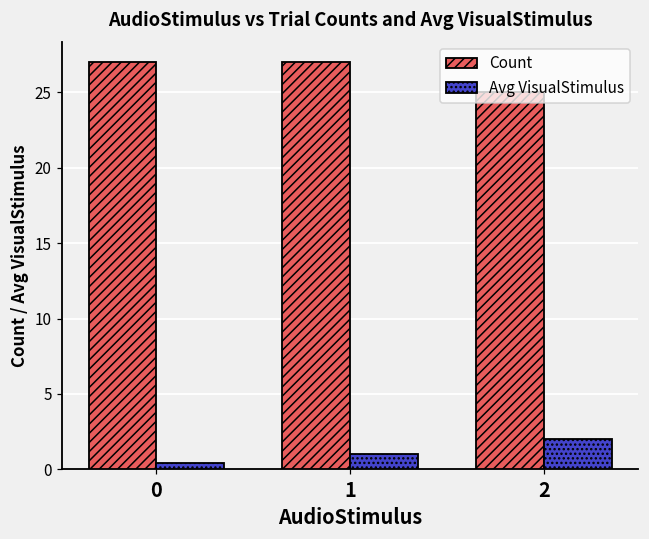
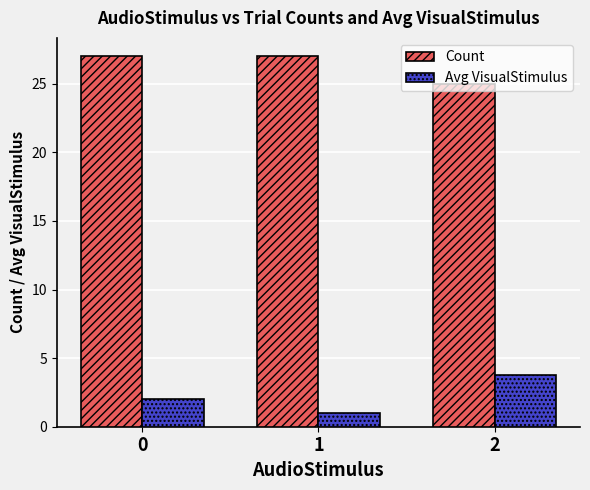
Avg VisualStimulus, 0: 0.4 -> 2.0
Avg VisualStimulus, 2: 2.0 -> 3.8
